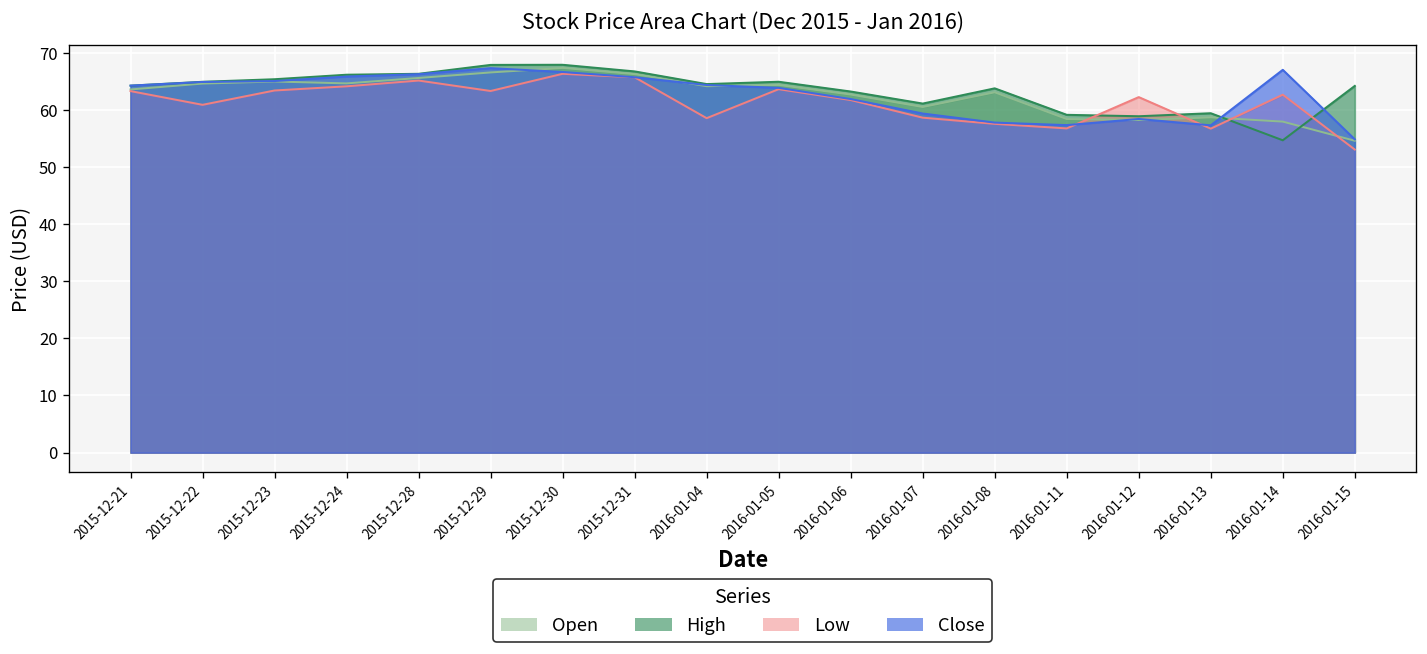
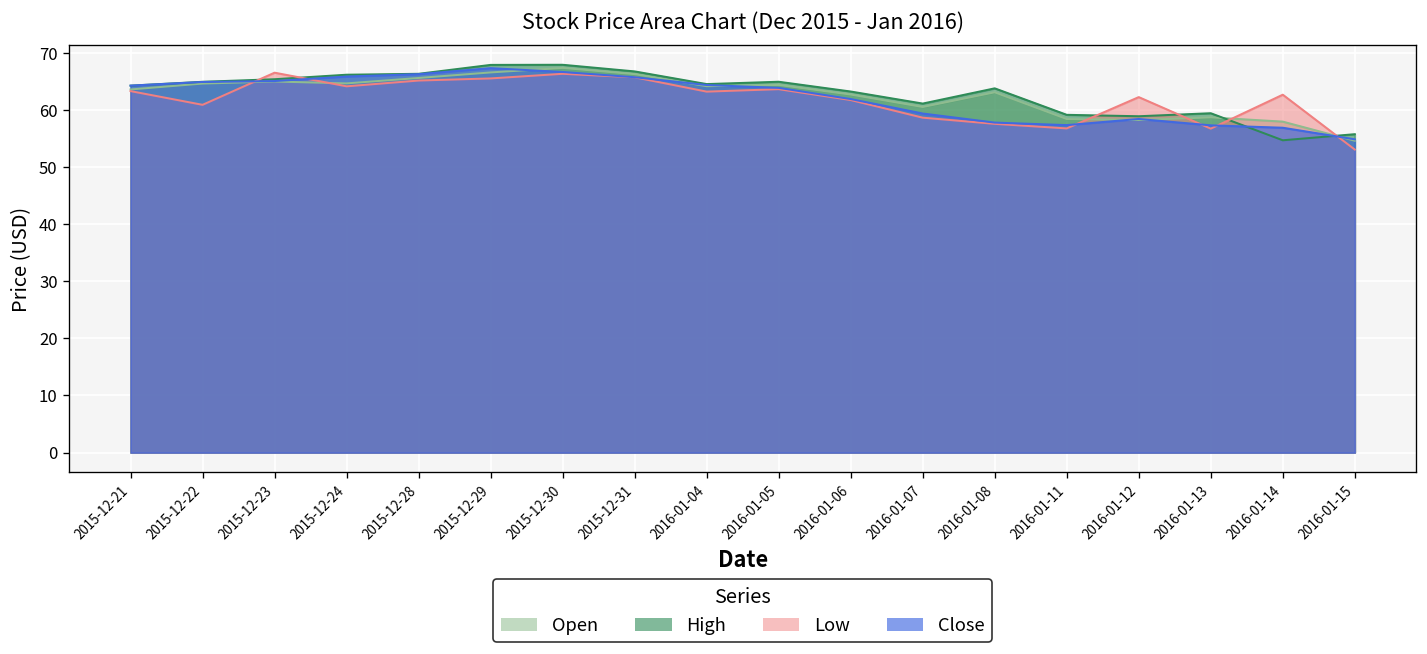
Low, 2015-12-23: 63 -> 67
Low, 2015-12-29: 63 -> 66
Low, 2016-01-04: 59 -> 63
Close, 2016-01-14: 67 -> 57
High, 2016-01-15: 64 -> 56
